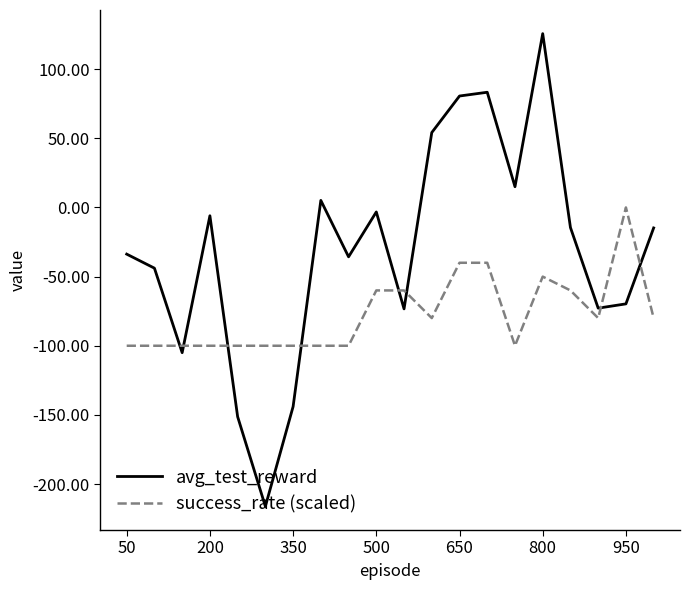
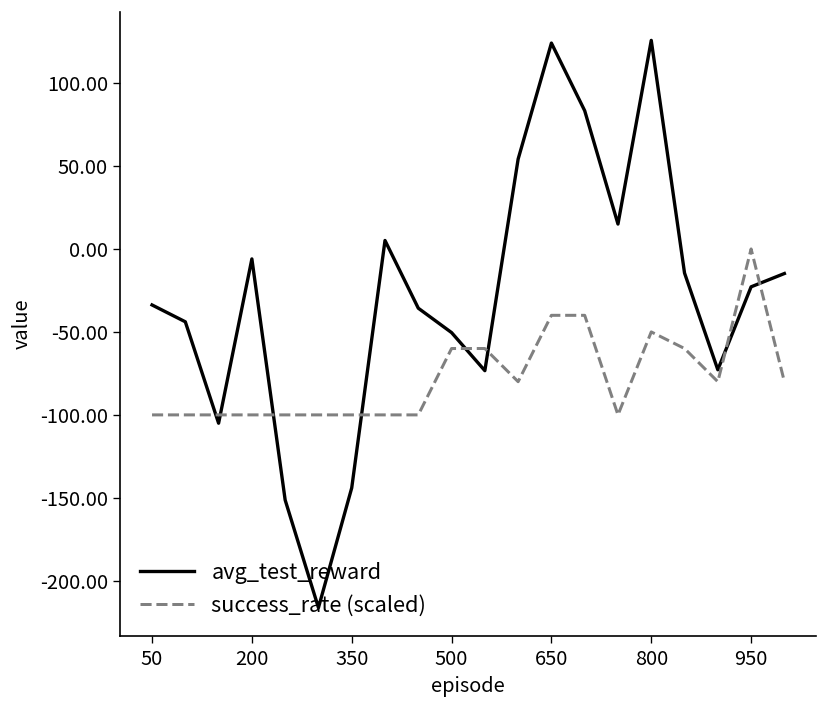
avg_test_reward, 500: -3 -> -50
avg_test_reward, 650: 81 -> 124
avg_test_reward, 950: -70 -> -23
